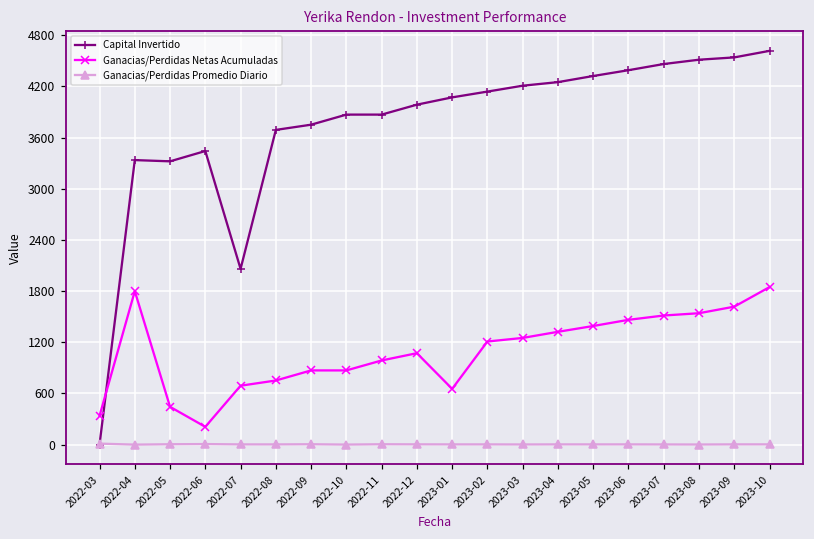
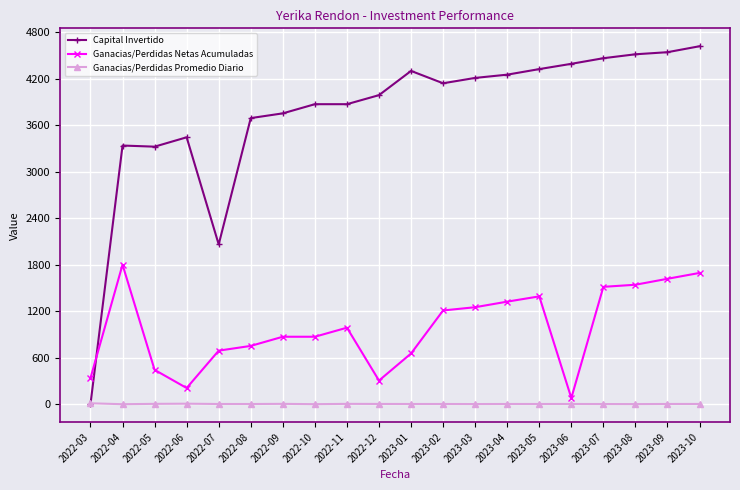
Ganacias/Perdidas Netas Acumuladas, 2022-12: 1100 -> 300
Capital Invertido, 2023-01: 4100 -> 4300
Ganacias/Perdidas Netas Acumuladas, 2023-06: 1500 -> 100
Ganacias/Perdidas Netas Acumuladas, 2023-10: 1800 -> 1700
